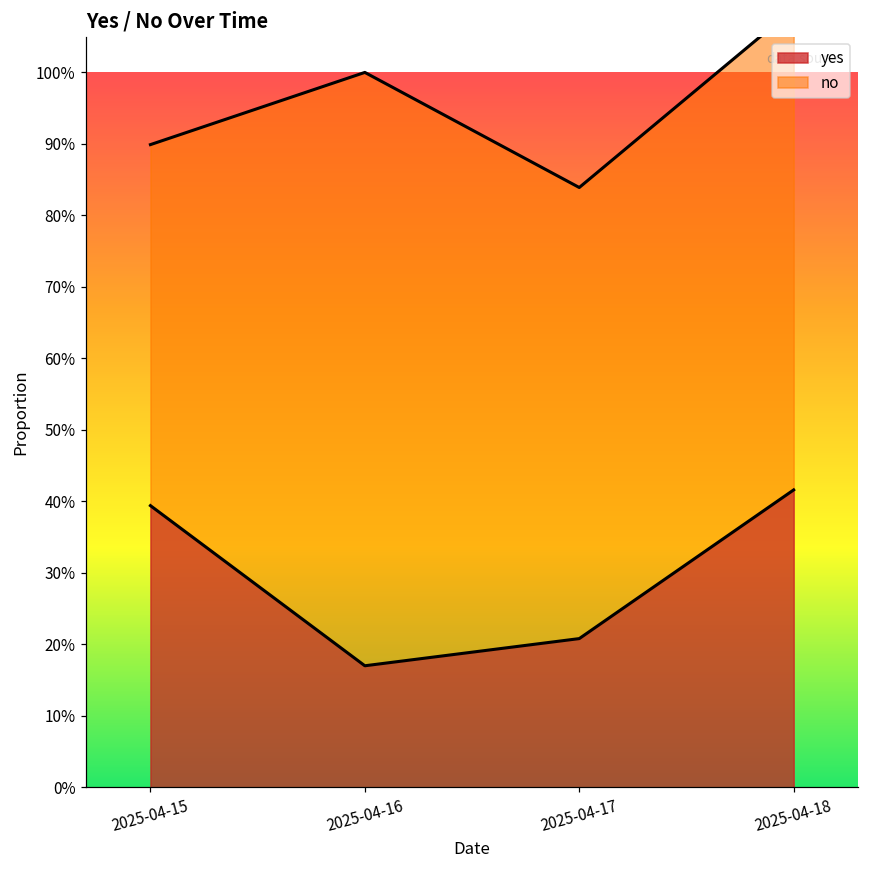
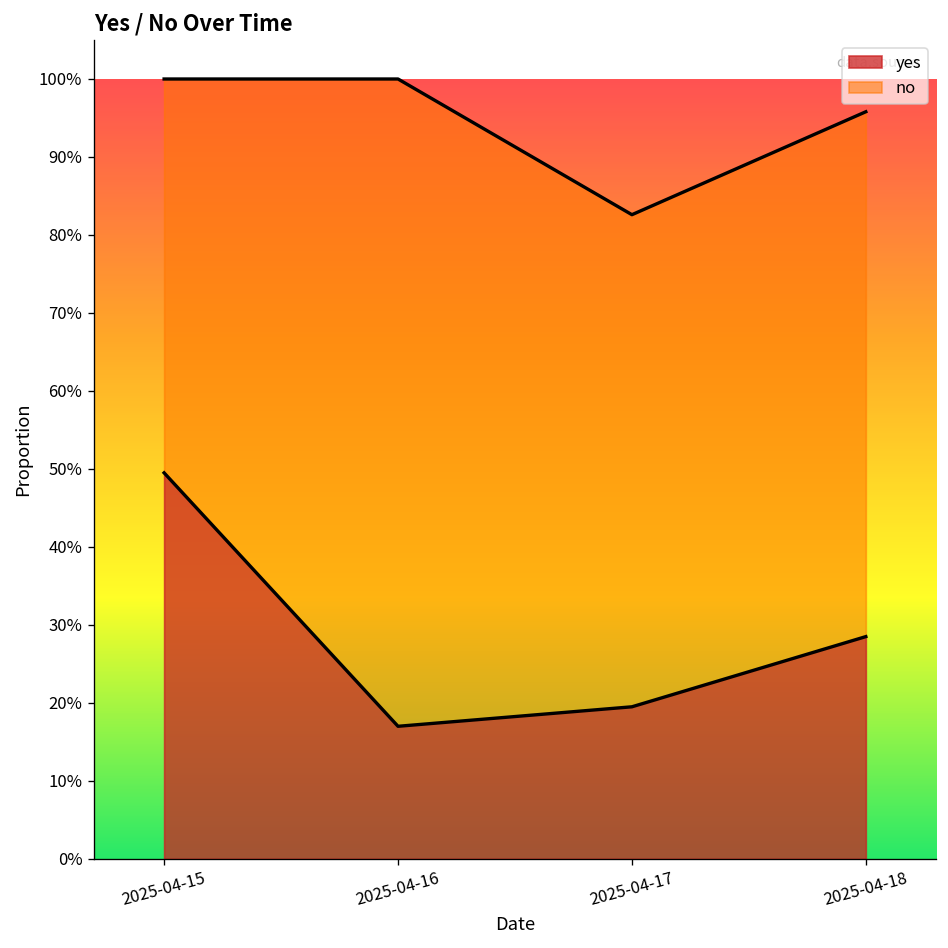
yes, 2025-04-15: 39% -> 50%
yes, 2025-04-17: 21% -> 20%
yes, 2025-04-18: 42% -> 28%
